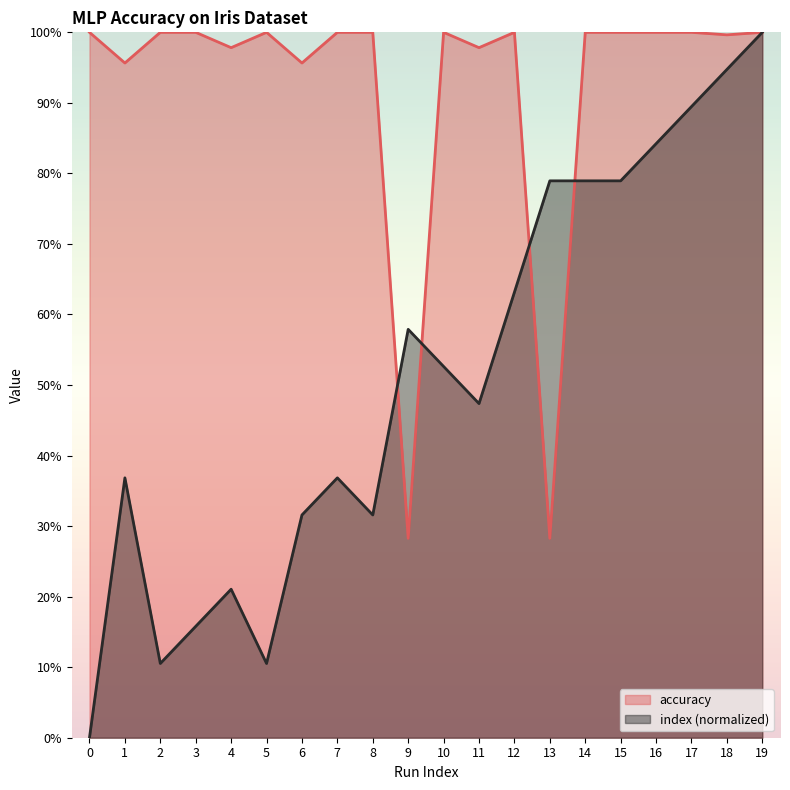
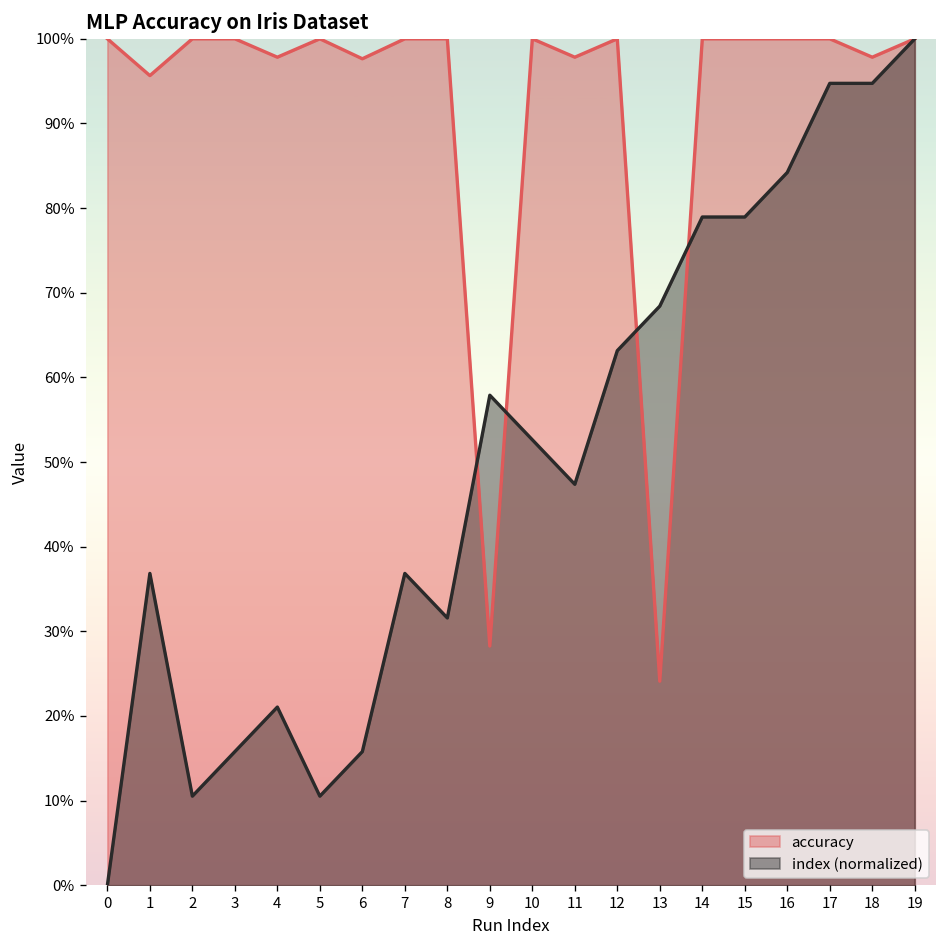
accuracy, 6: 96% -> 98%
index (normalized), 6: 32% -> 16%
accuracy, 13: 28% -> 24%
index (normalized), 13: 79% -> 68%
index (normalized), 17: 89% -> 95%
accuracy, 18: 100% -> 98%
